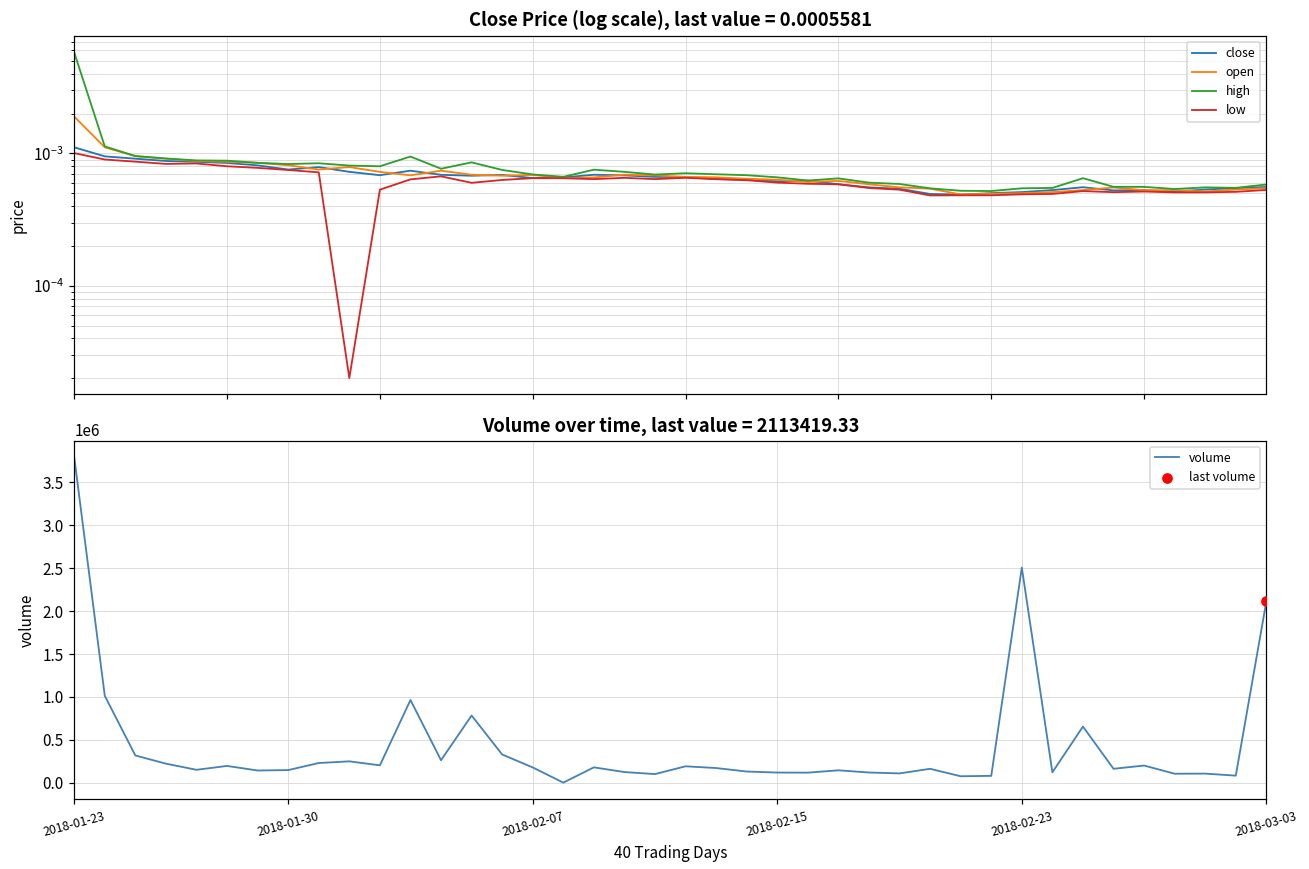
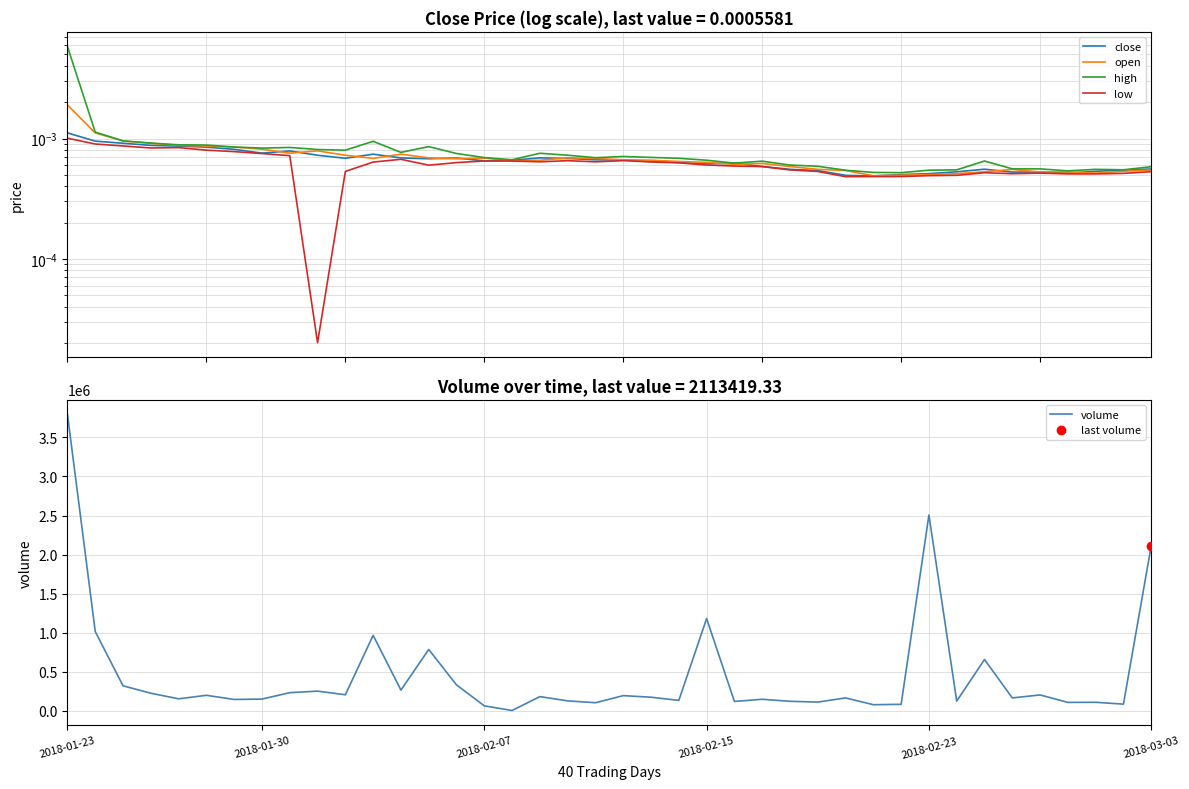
Volume over time, last value = 2113419.33, volume, 2018-02-07: 200000 -> 100000
Volume over time, last value = 2113419.33, volume, 2018-02-15: 100000 -> 1200000
